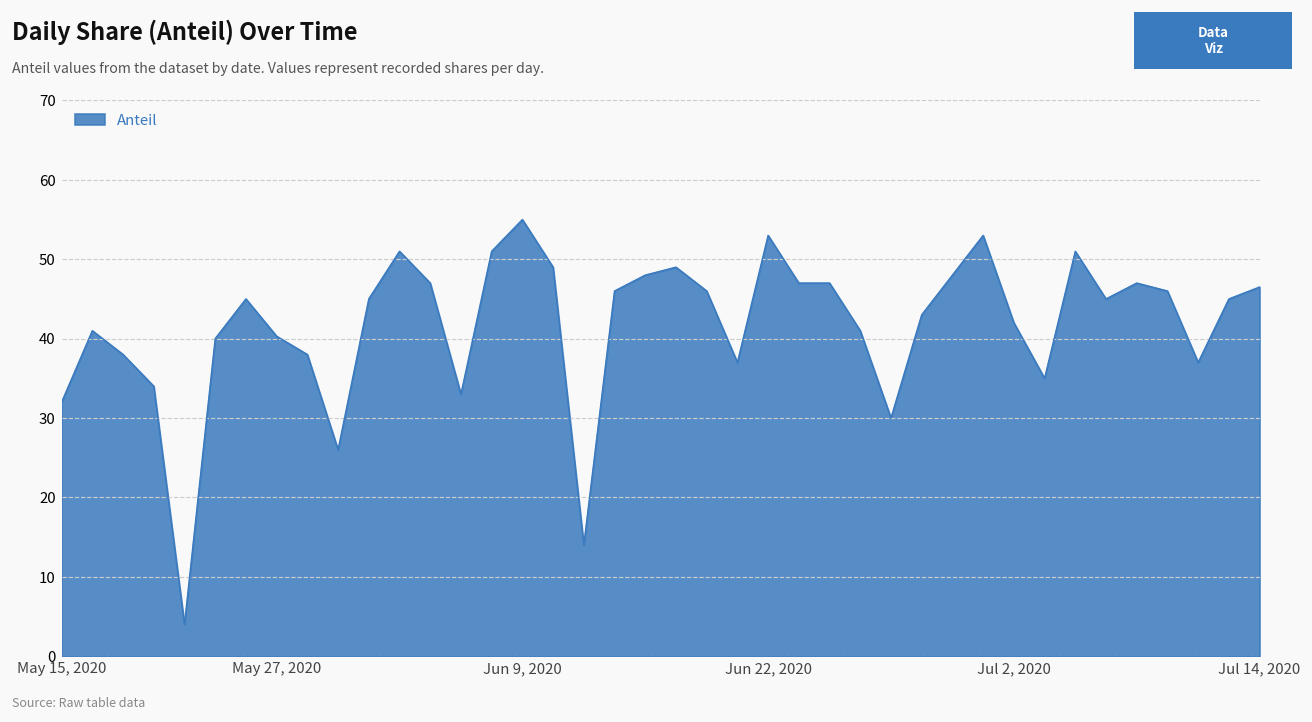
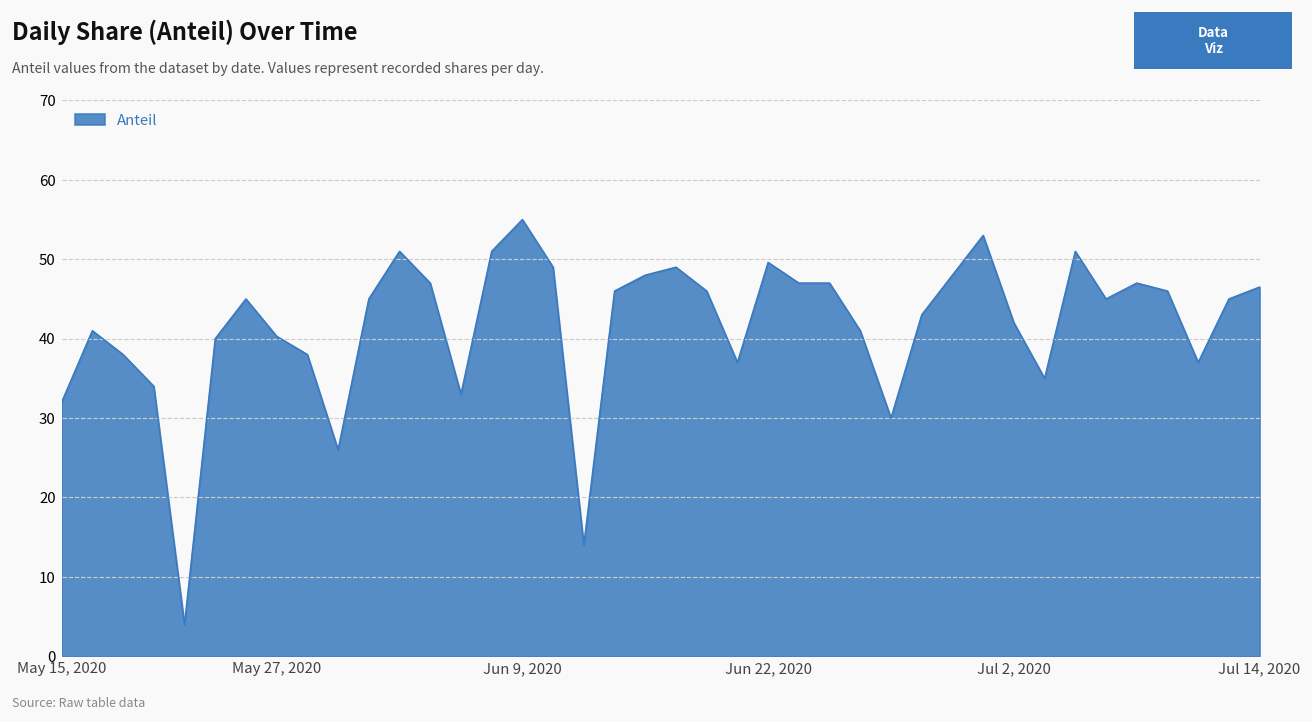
Jun 22, 2020: 53 -> 50
